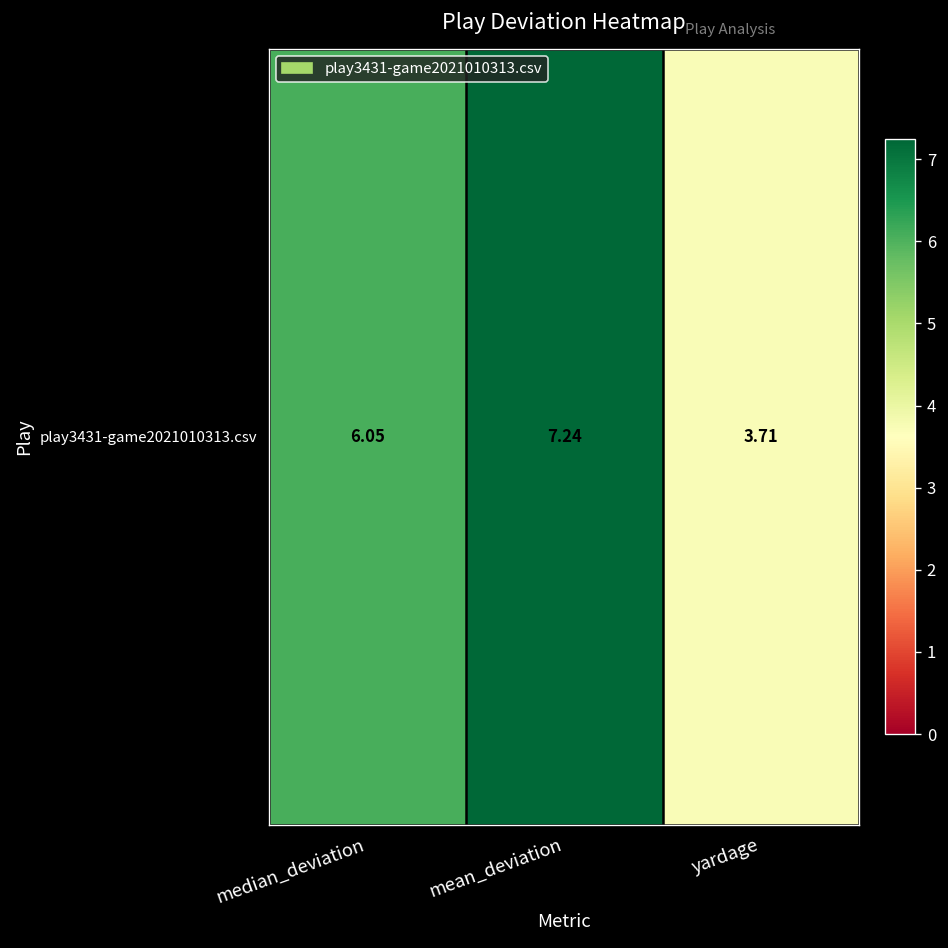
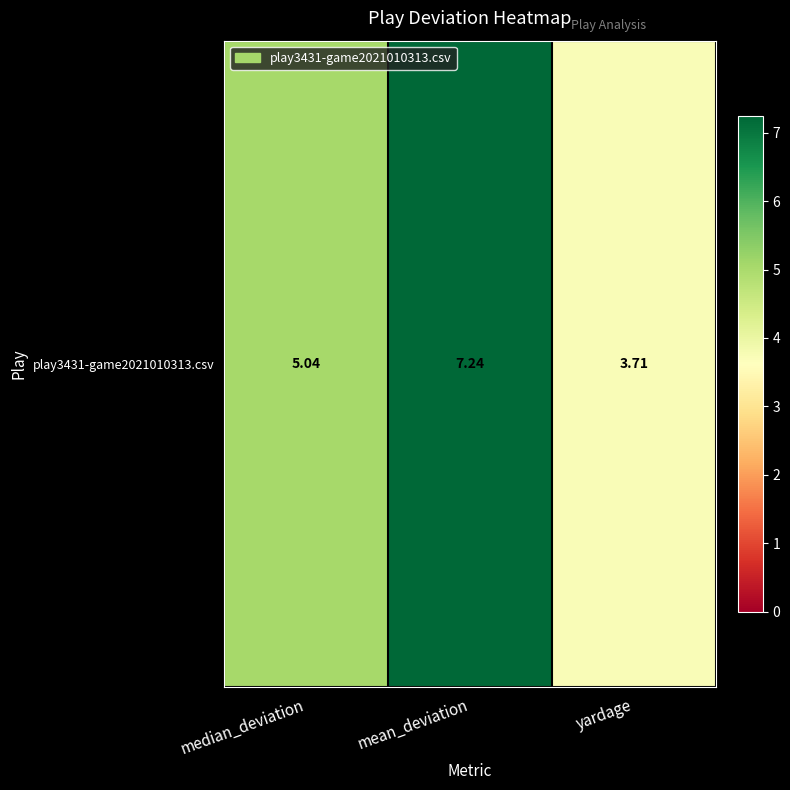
play3431-game2021010313.csv, median_deviation: 6.05 -> 5.04
